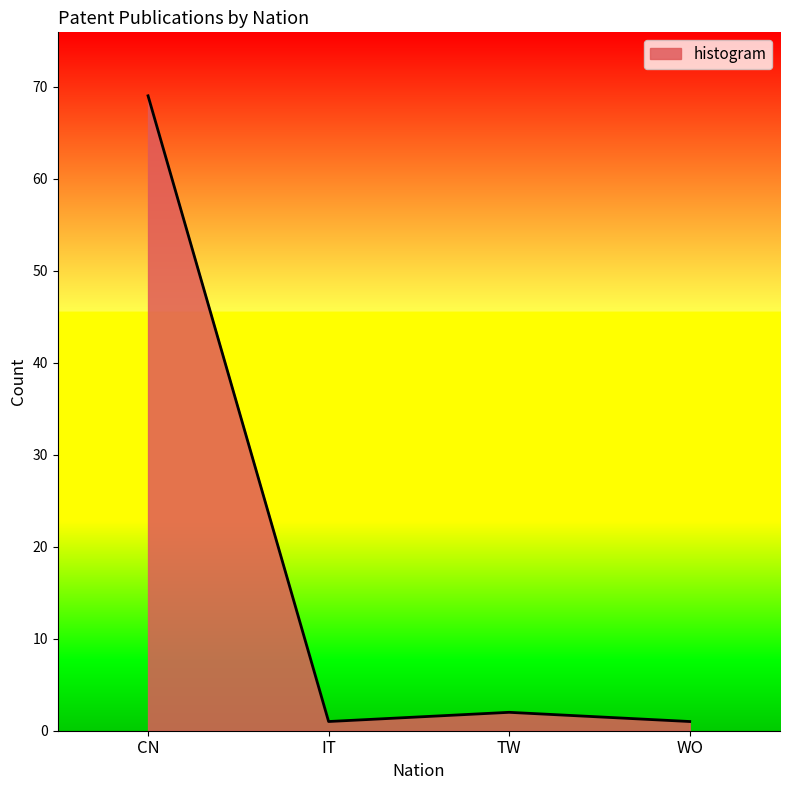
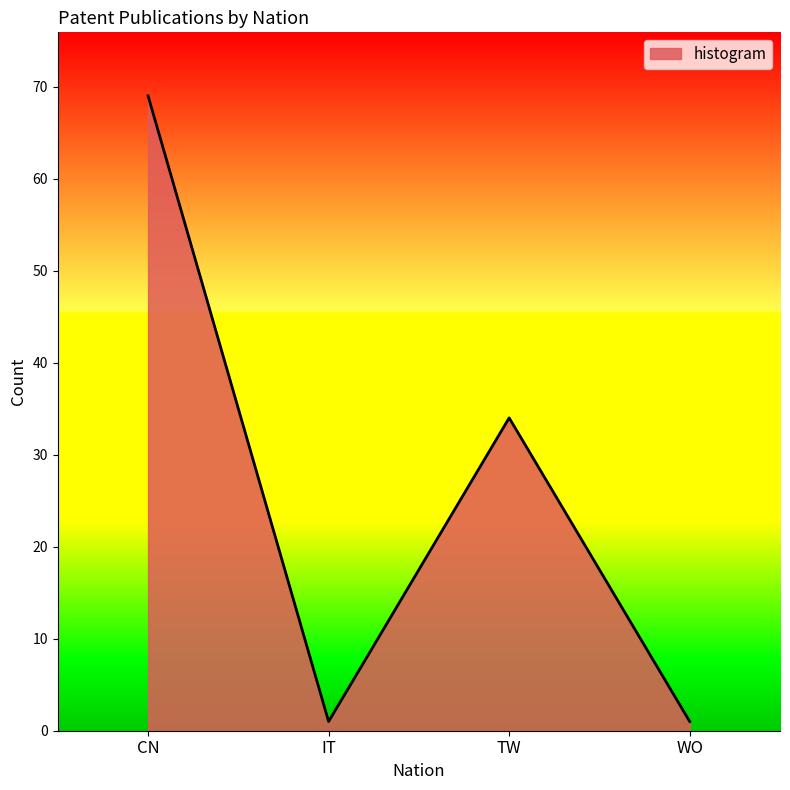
TW: 2 -> 34
